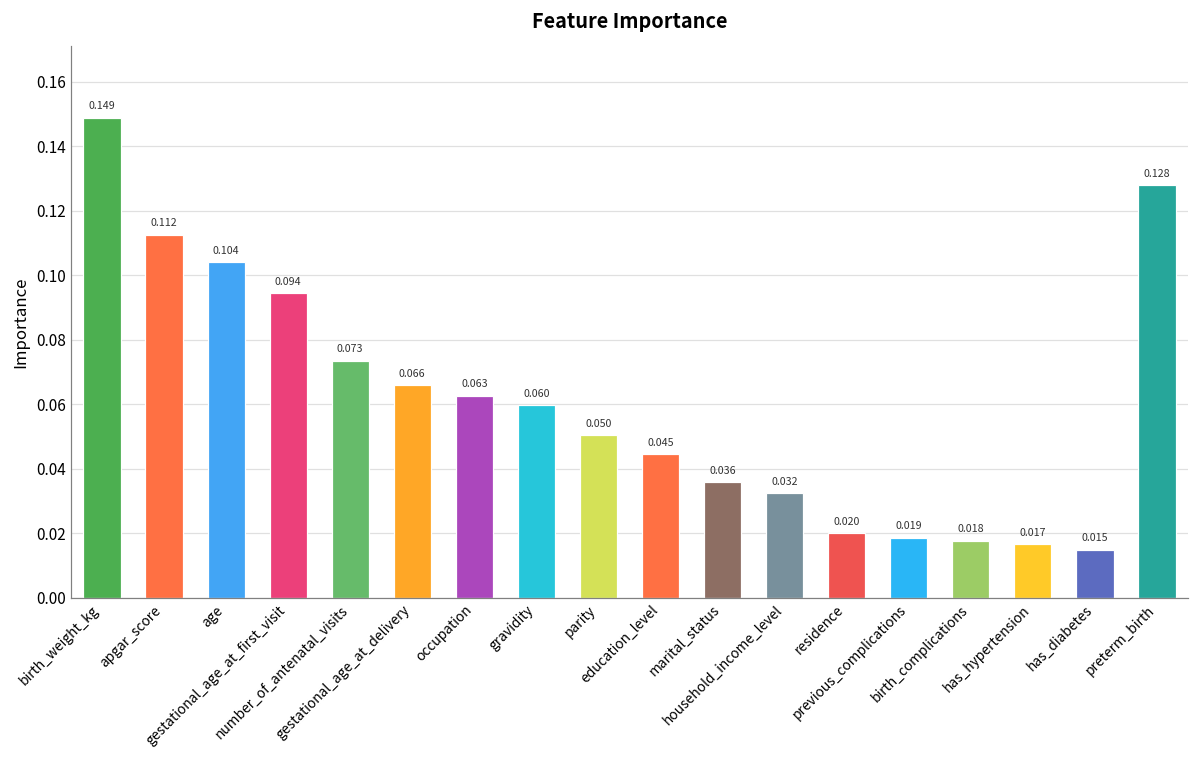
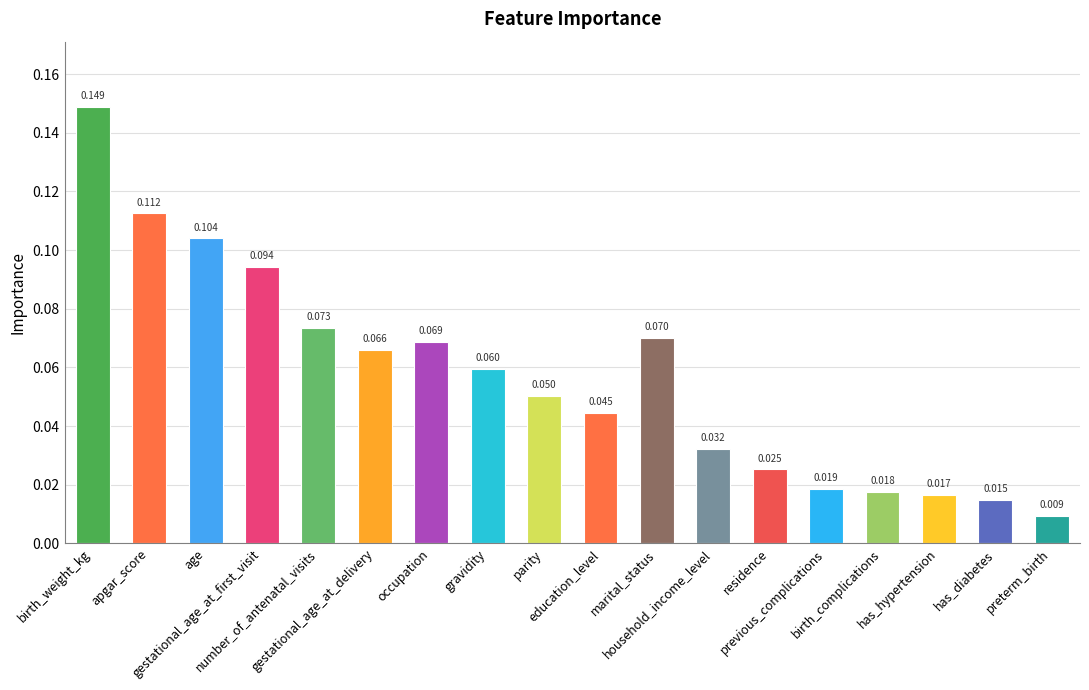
occupation: 0.063 -> 0.069
marital_status: 0.036 -> 0.070
residence: 0.020 -> 0.025
preterm_birth: 0.128 -> 0.009
